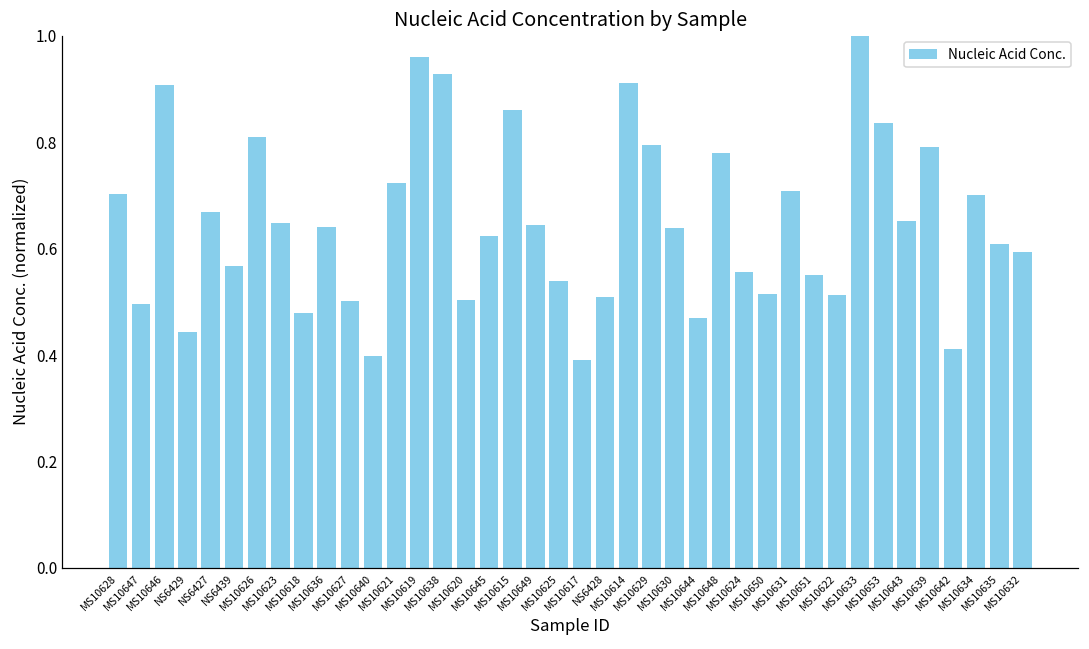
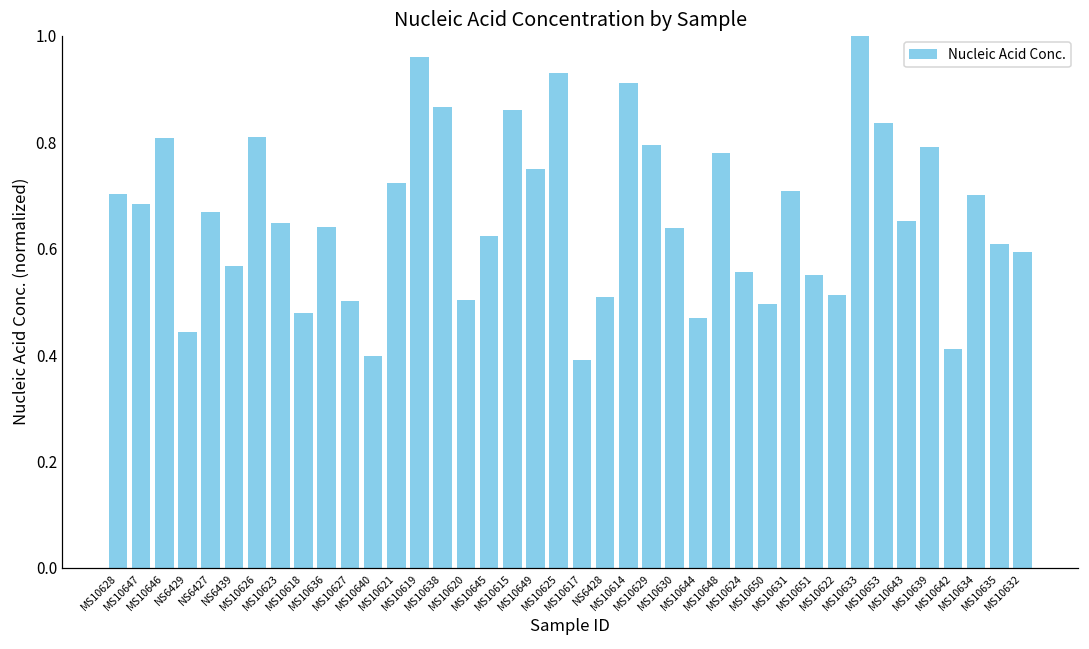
MS10647: 0.50 -> 0.68
MS10646: 0.91 -> 0.81
MS10638: 0.93 -> 0.87
MS10649: 0.64 -> 0.75
MS10625: 0.54 -> 0.93
MS10650: 0.51 -> 0.50
